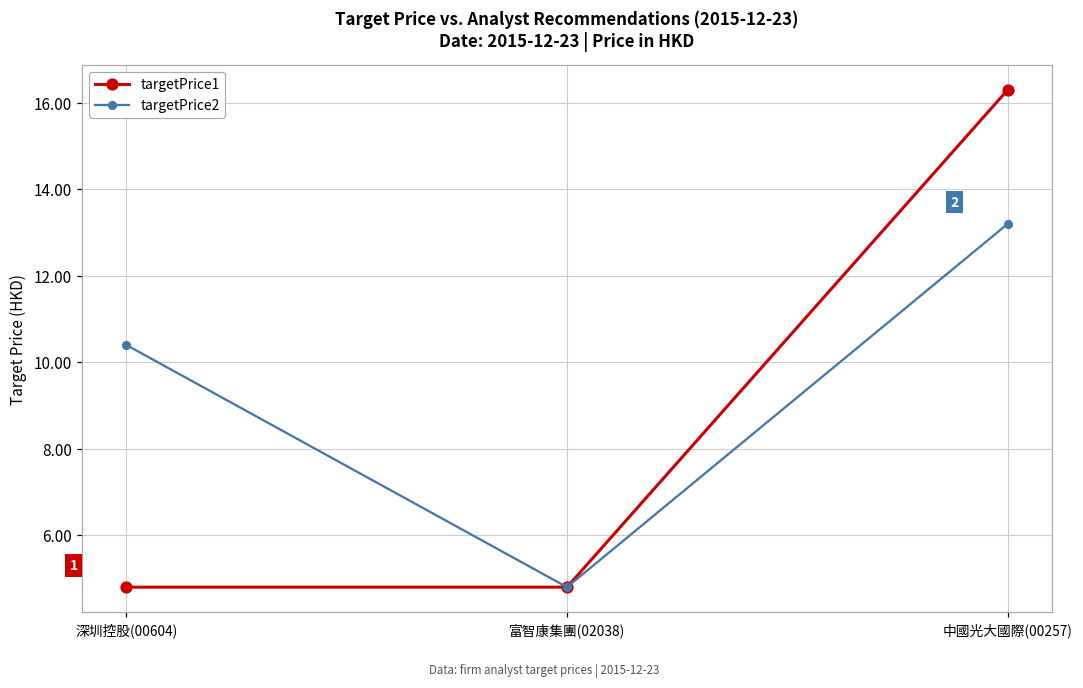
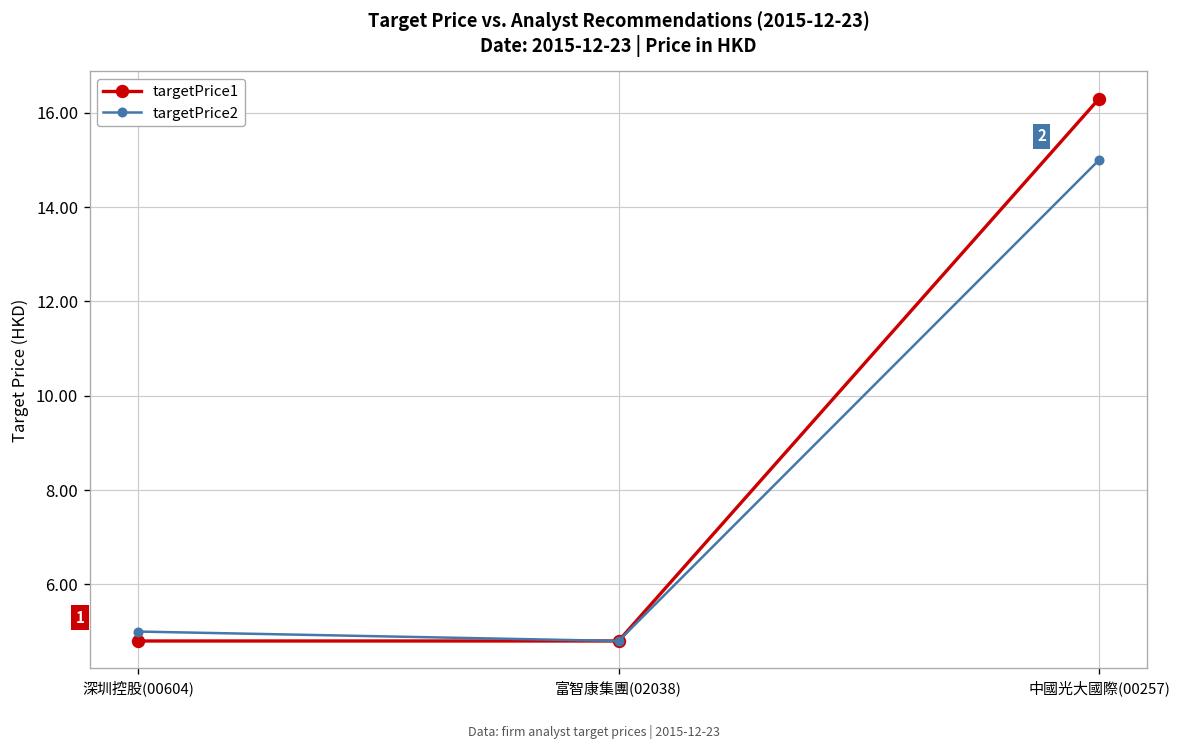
targetPrice2, 深圳控股(00604): 10.4 -> 5.0
targetPrice2, 中國光大國際(00257): 13.2 -> 15.0
